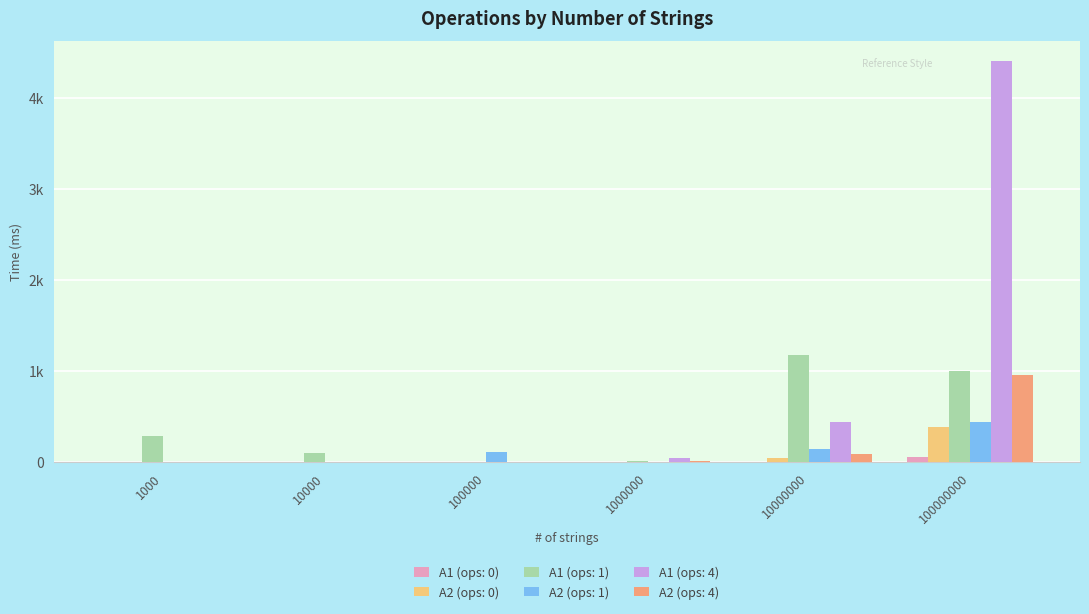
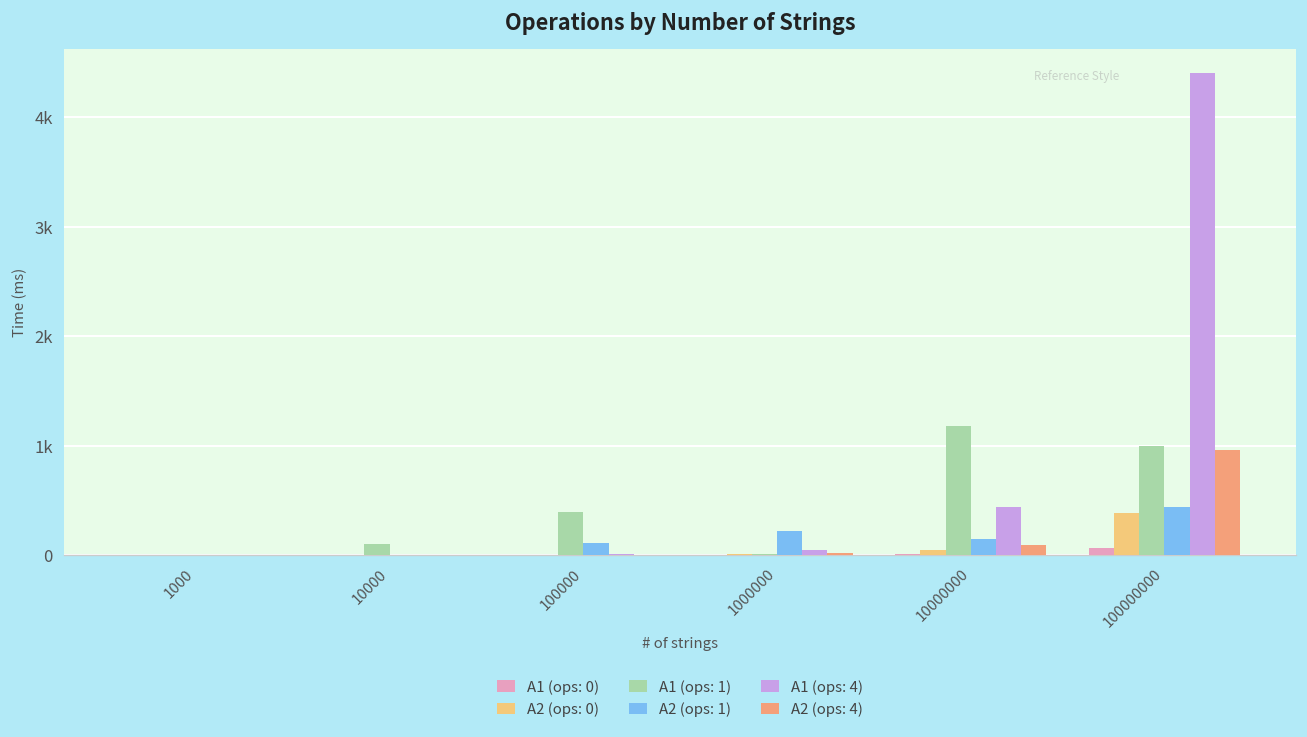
A1 (ops: 1), 1000: 300 -> 0
A1 (ops: 1), 100000: 0 -> 400
A2 (ops: 1), 1000000: 0 -> 200
